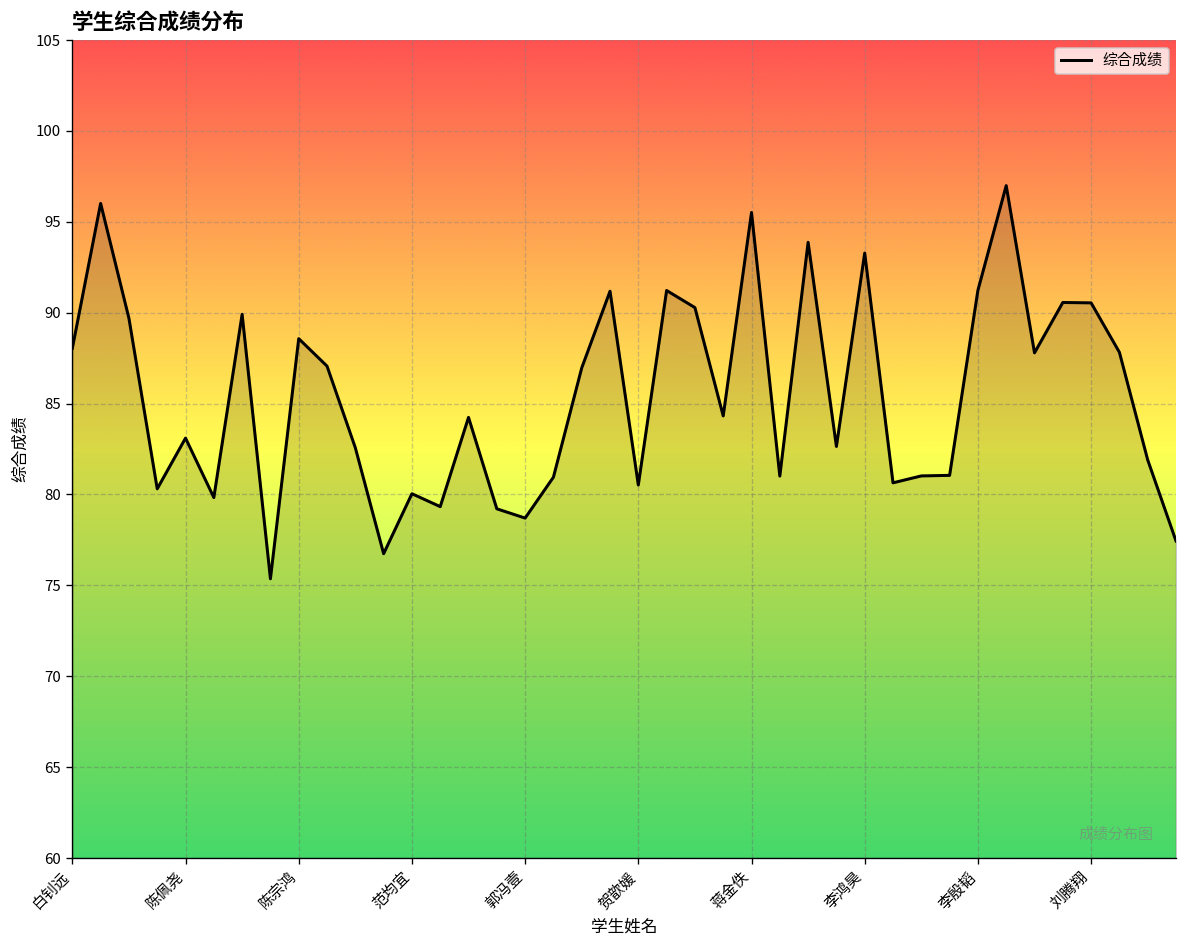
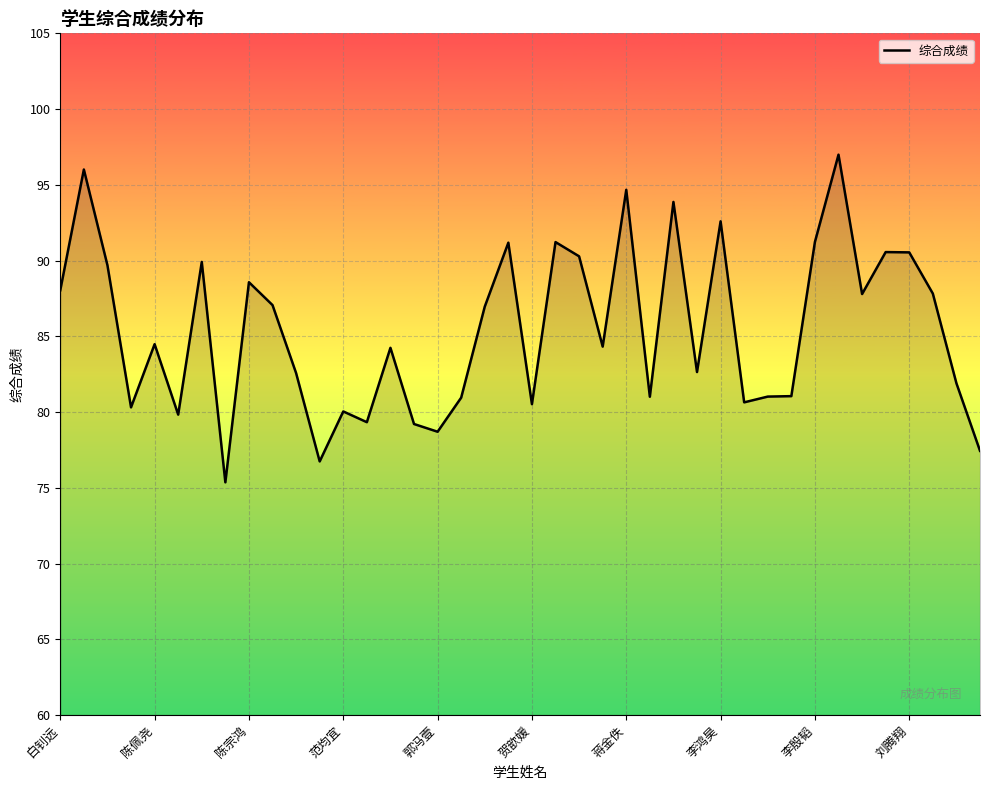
陈佩尧: 83.1 -> 84.5
蒋金佚: 95.5 -> 94.7
李鸿昊: 93.3 -> 92.6
